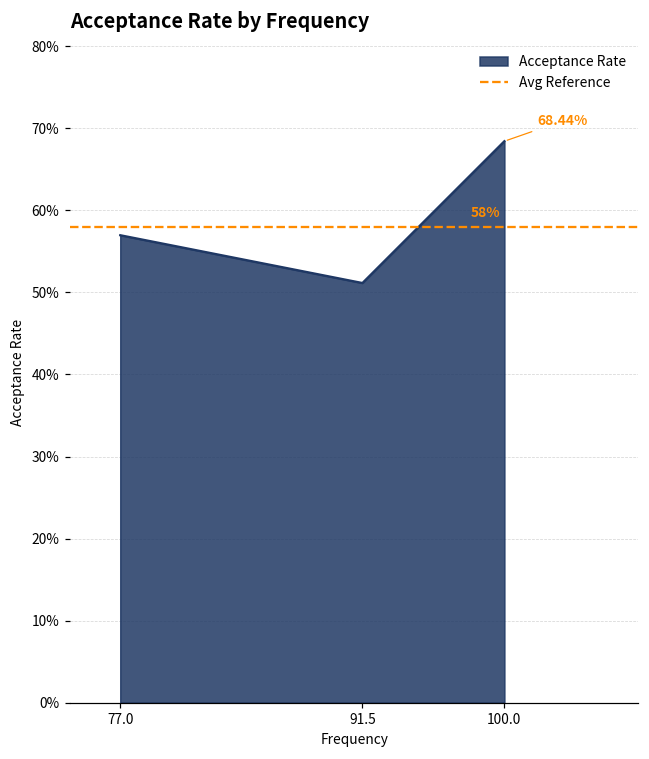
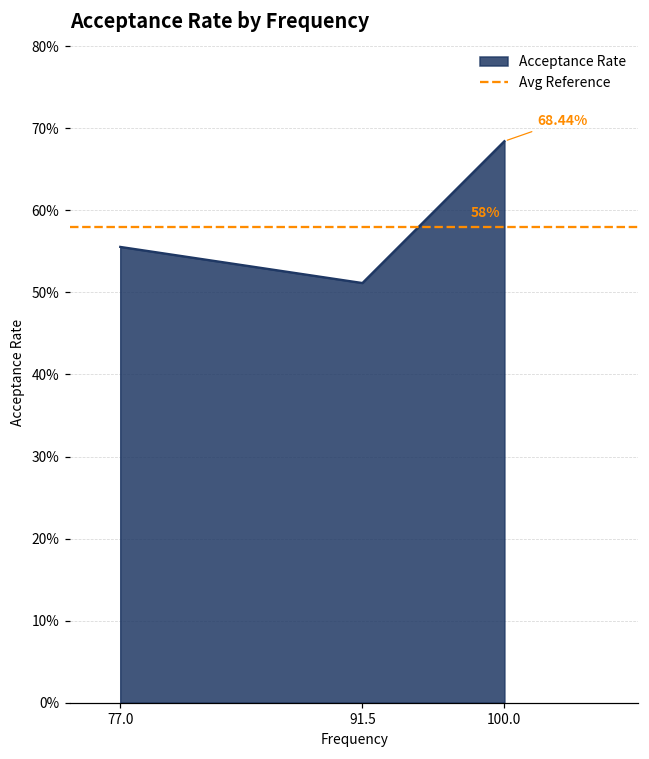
77.0: 57% -> 56%
